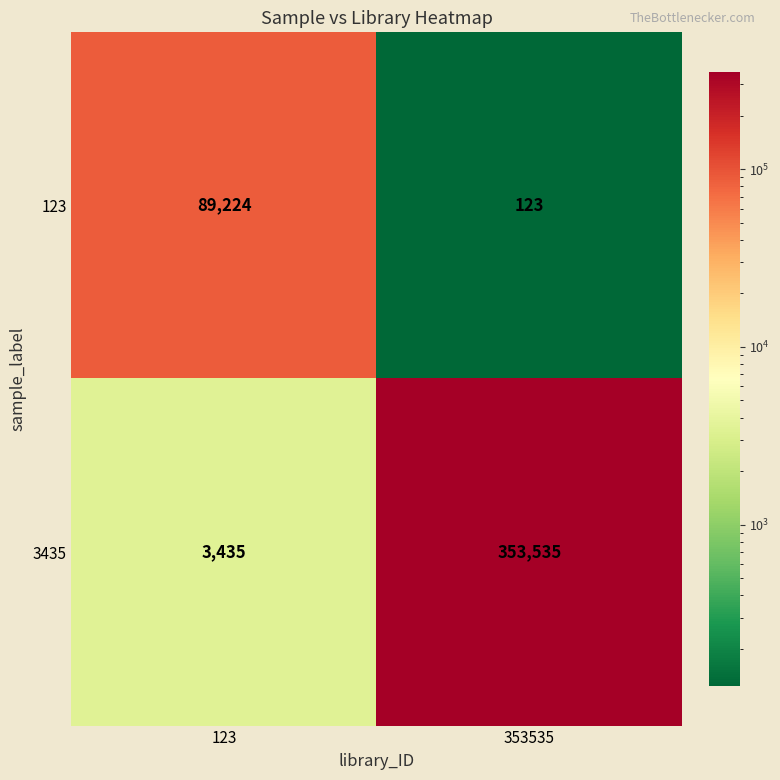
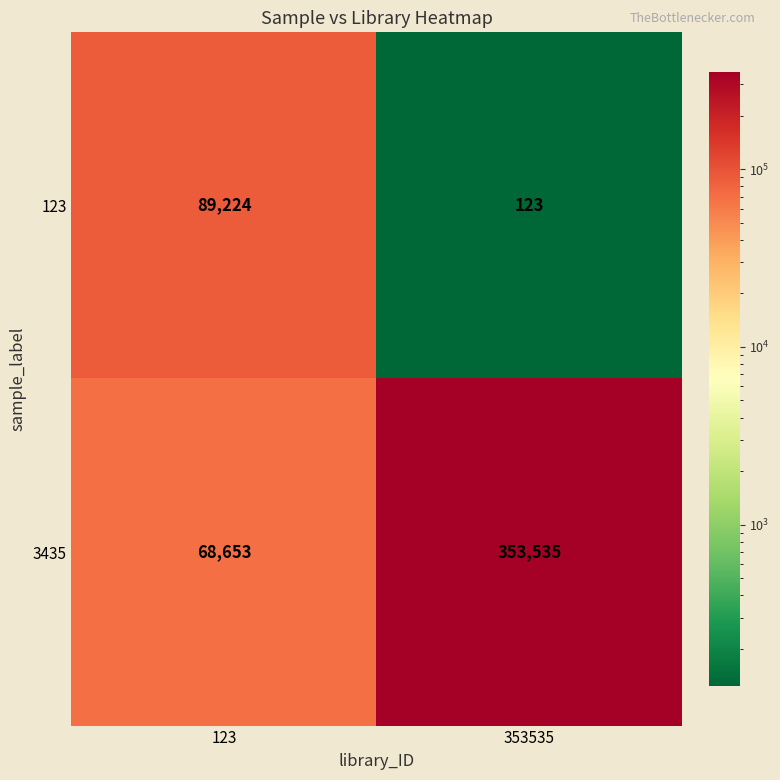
3435, 123: 3,435 -> 68,653
